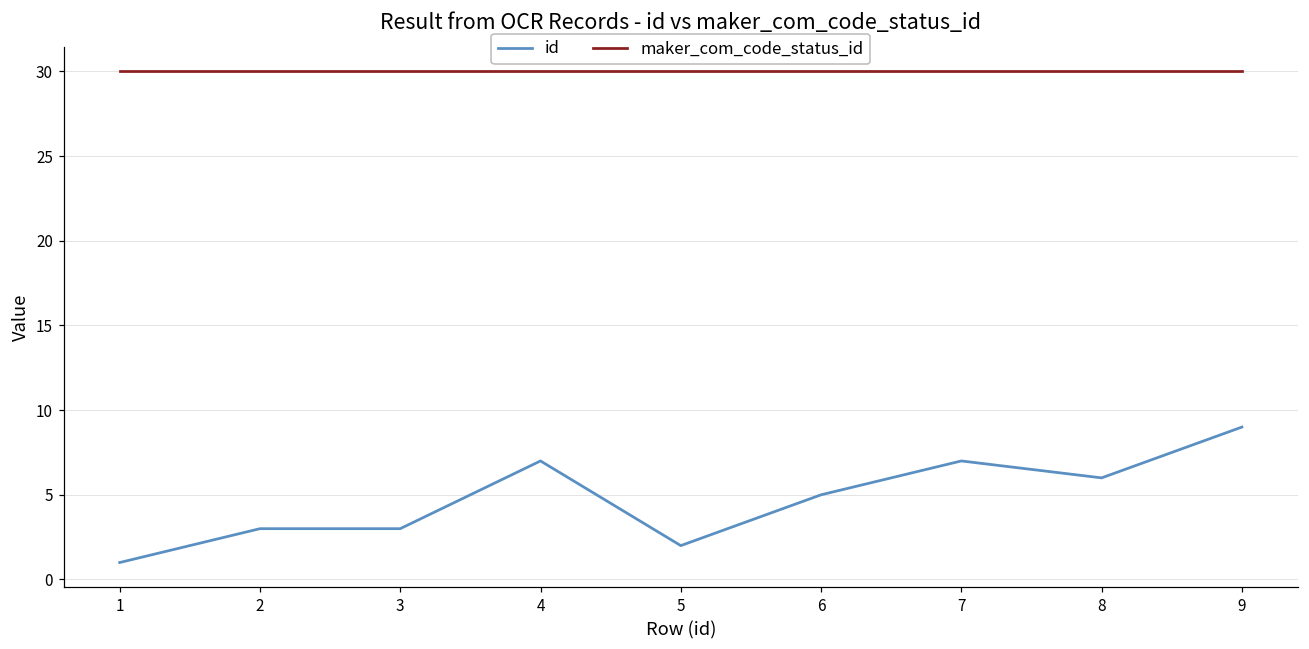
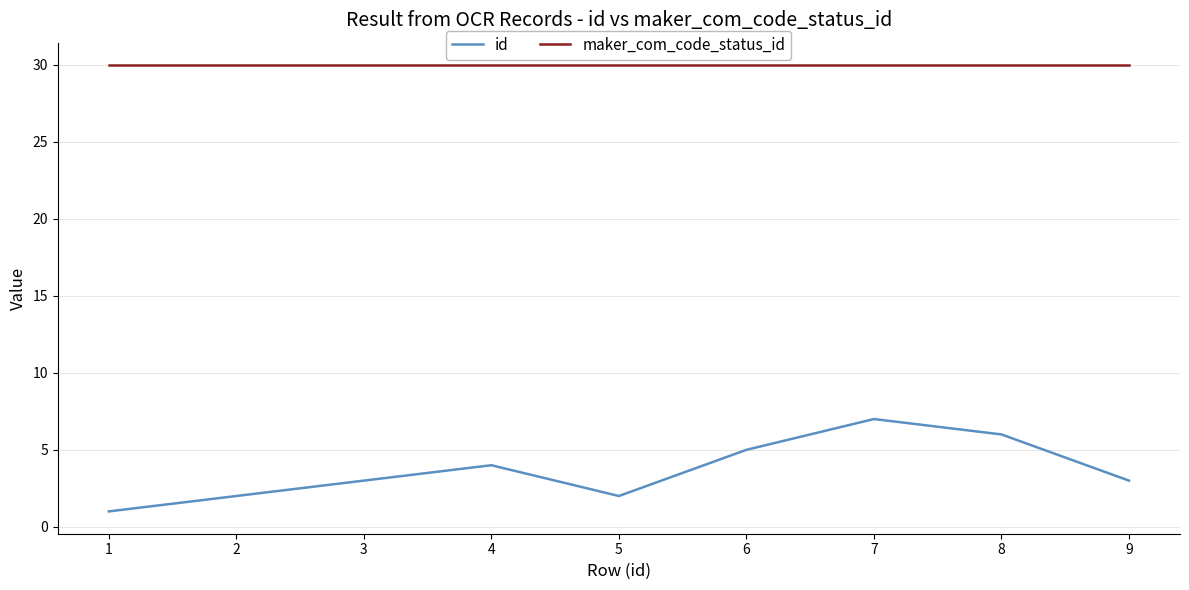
id, 2: 3 -> 2
id, 4: 7 -> 4
id, 9: 9 -> 3
